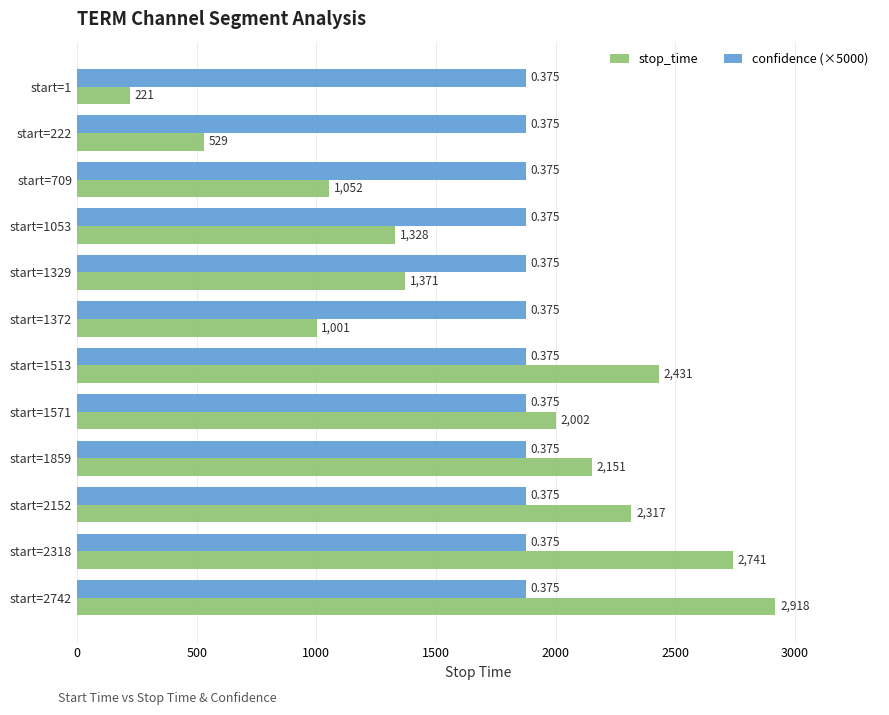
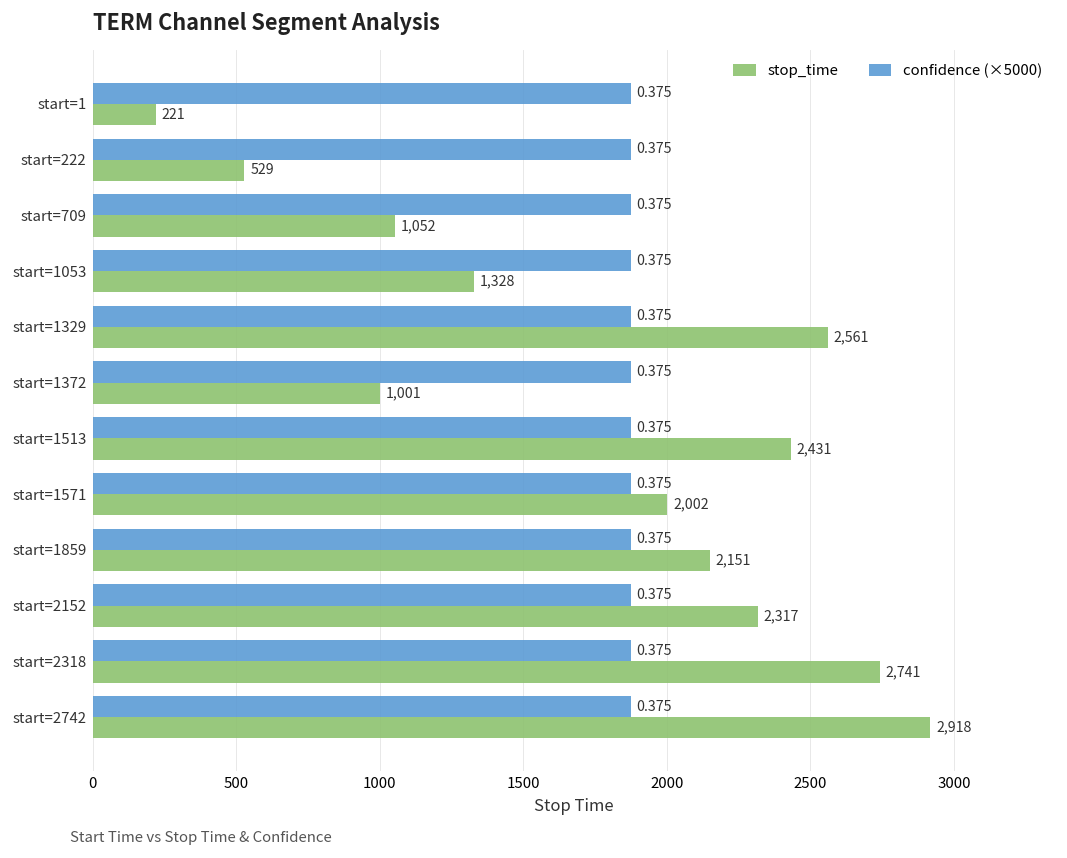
stop_time, start=1329: 1,371 -> 2,561
